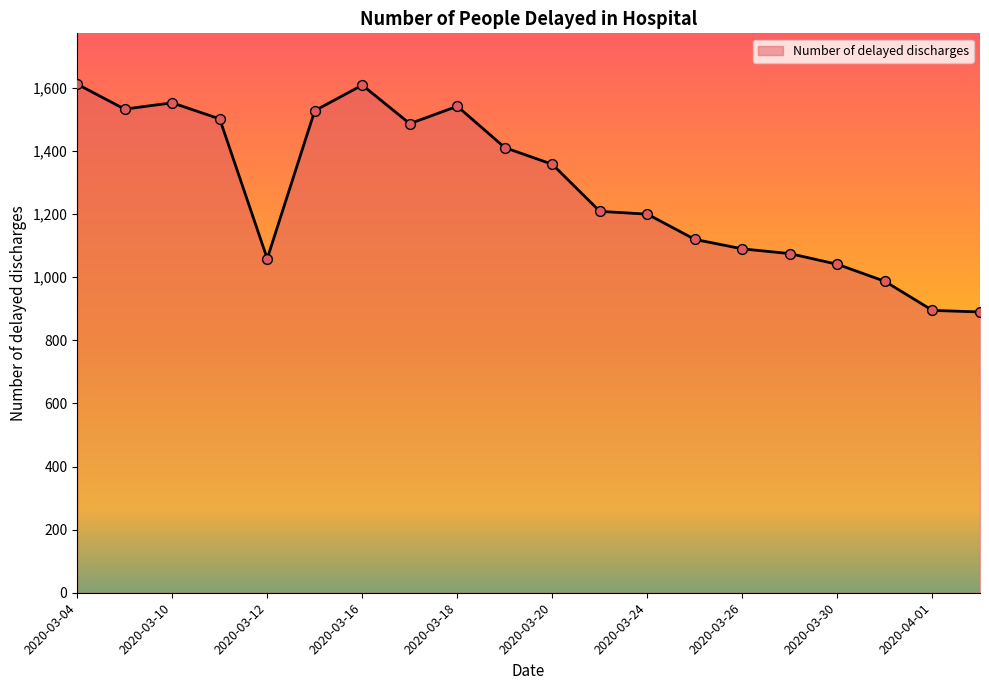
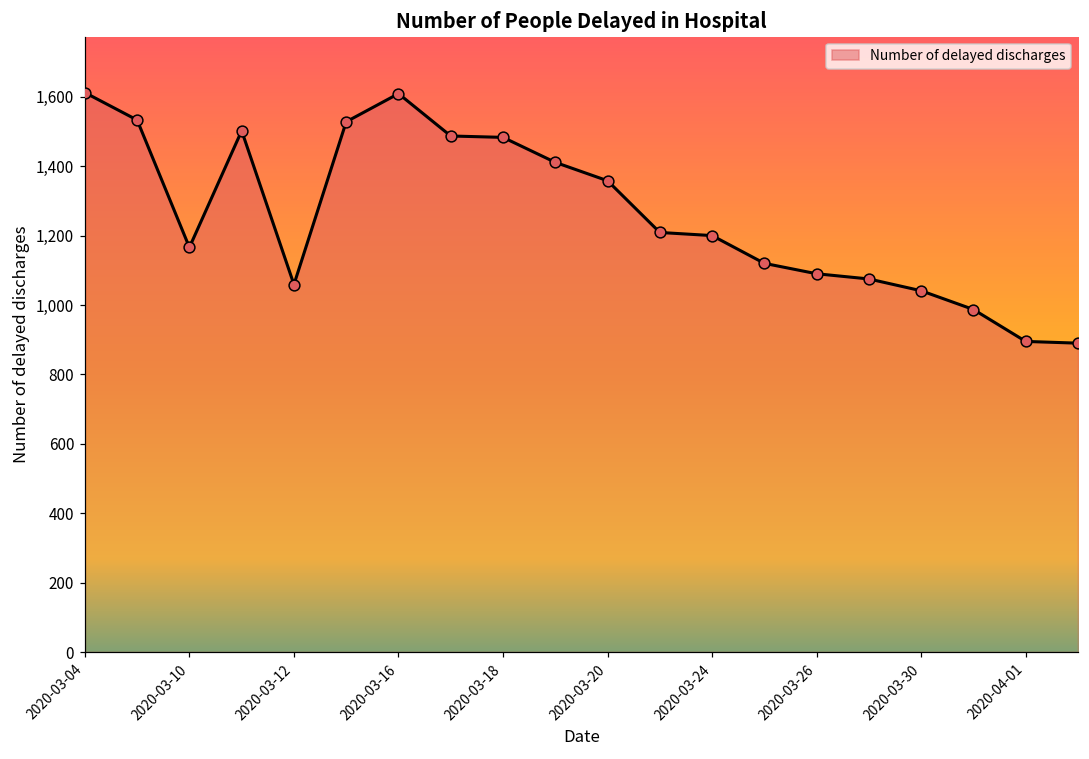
2020-03-10: 1,550 -> 1,170
2020-03-18: 1,540 -> 1,480
